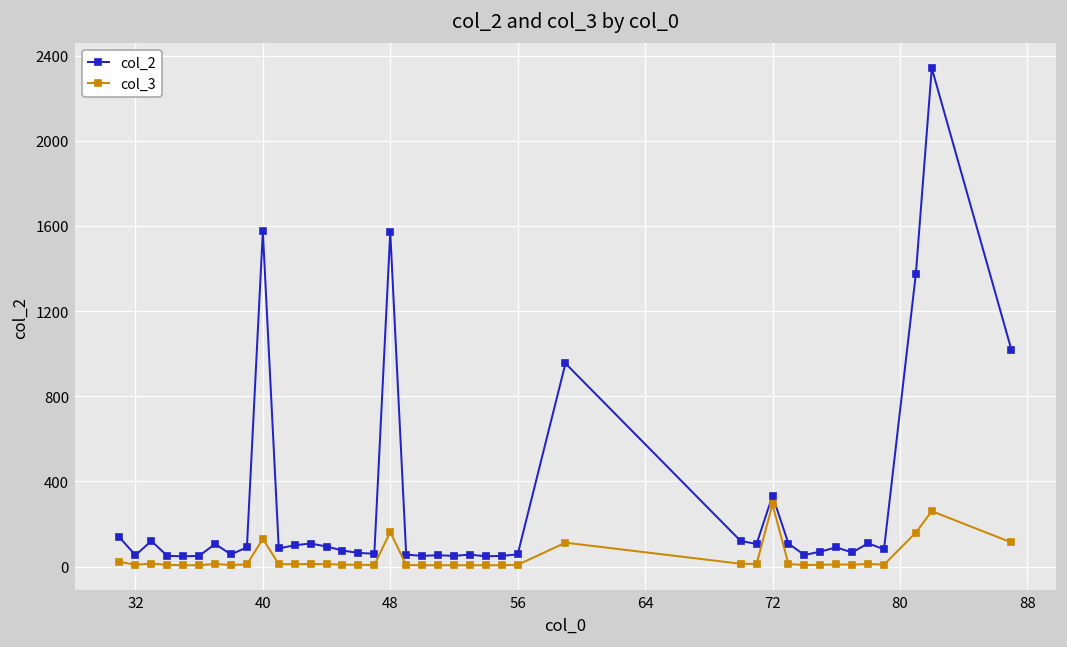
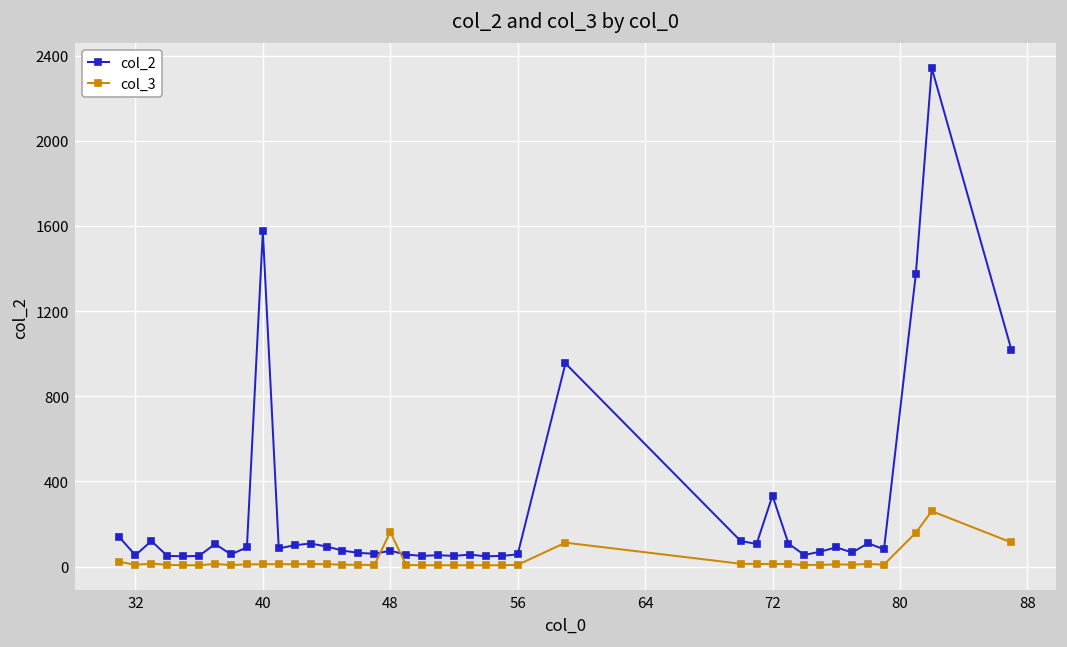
col_3, 40: 130 -> 10
col_2, 48: 1570 -> 70
col_3, 72: 290 -> 10
